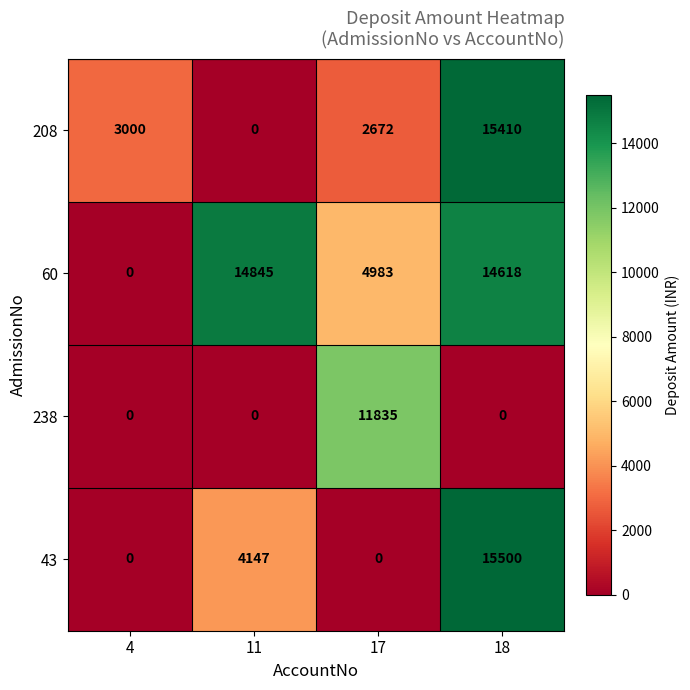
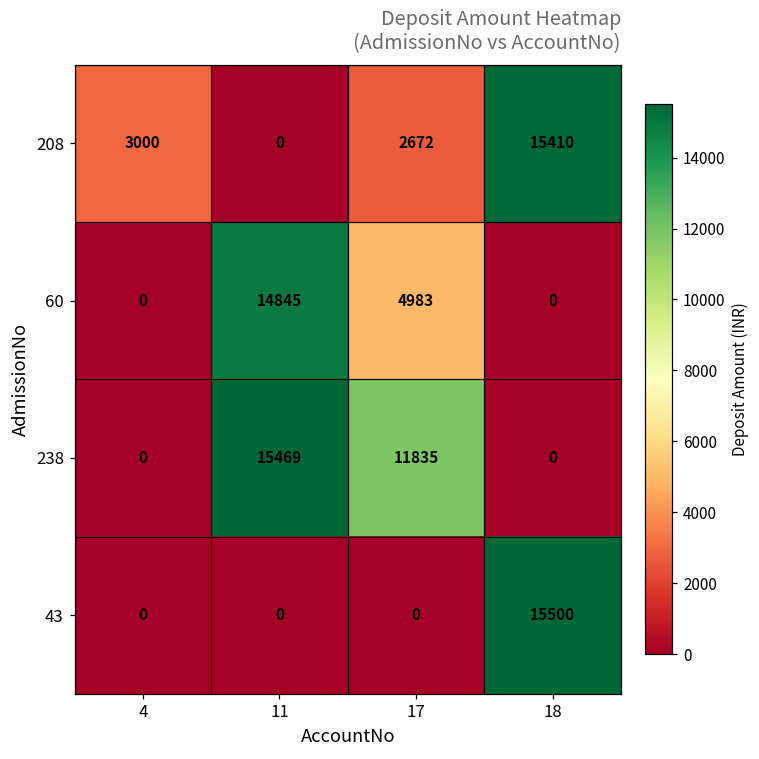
60, 18: 14618 -> 0
238, 11: 0 -> 15469
43, 11: 4147 -> 0
